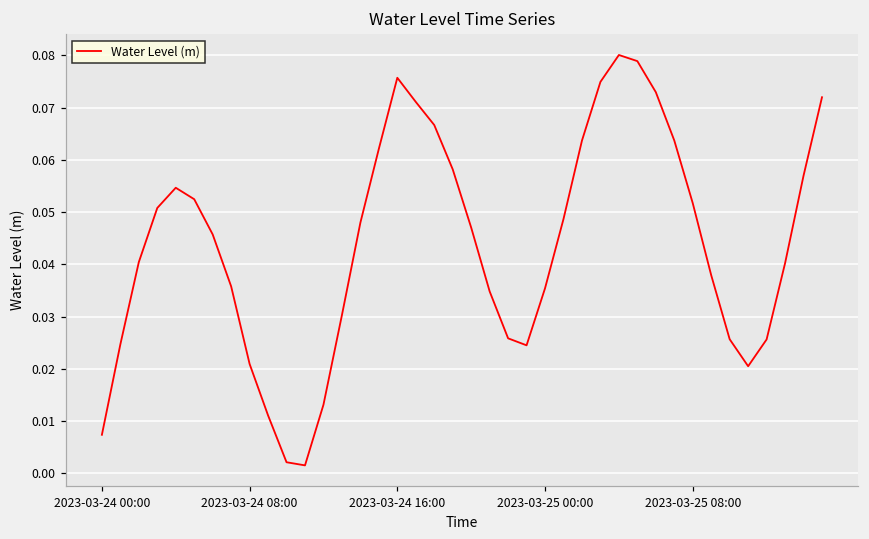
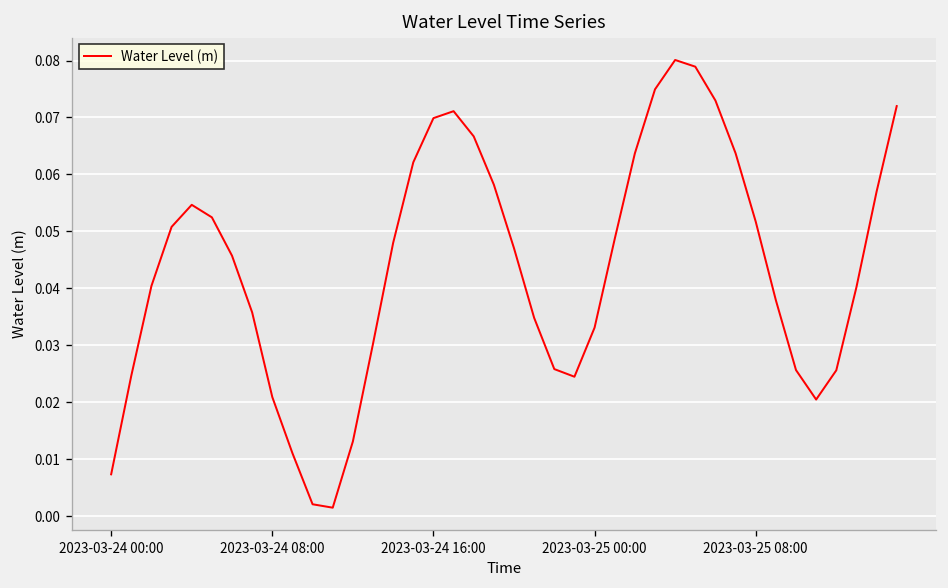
2023-03-24 16:00: 0.076 -> 0.070
2023-03-25 00:00: 0.035 -> 0.033
